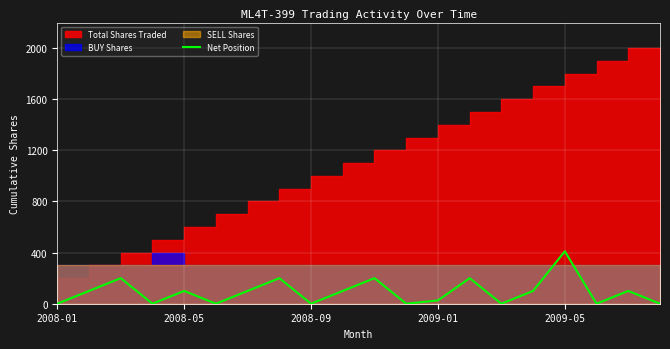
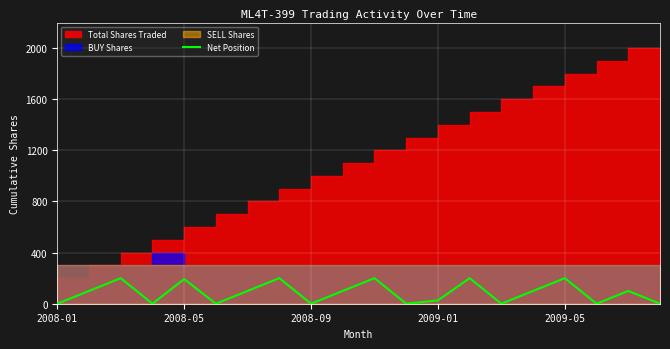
Net Position, 2008-05: 100 -> 190
Net Position, 2009-05: 410 -> 200
